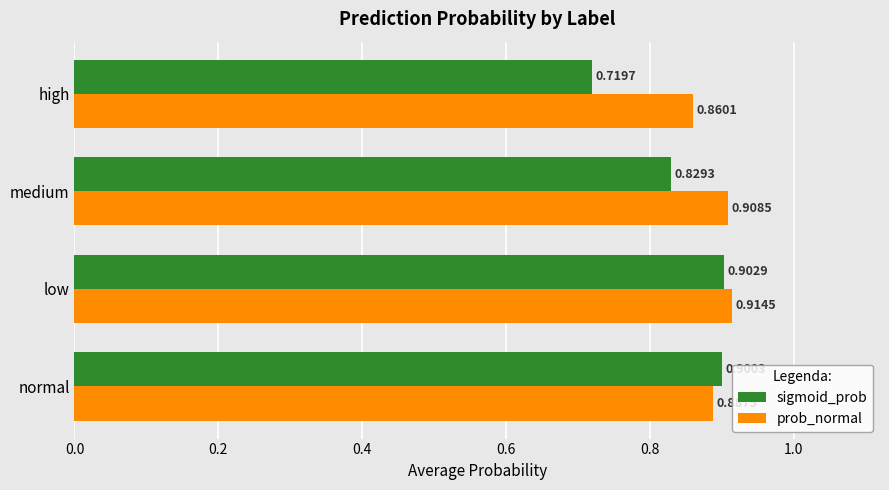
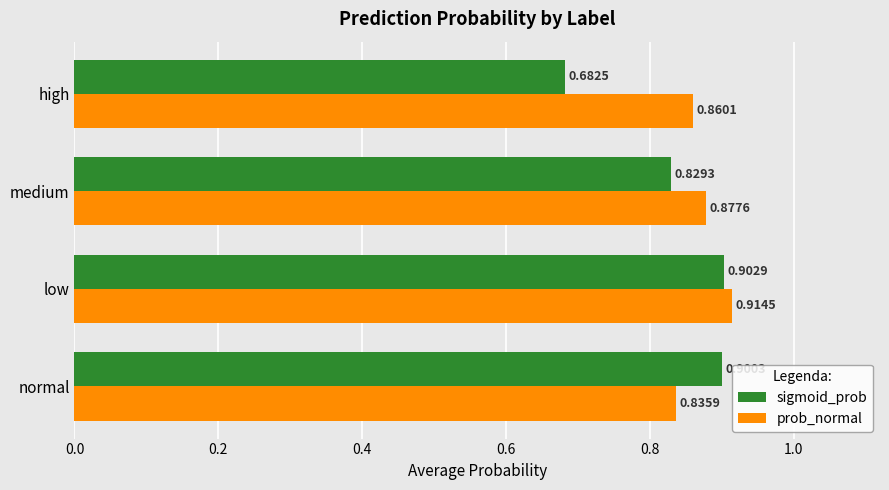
sigmoid_prob, high: 0.7197 -> 0.6825
prob_normal, medium: 0.9085 -> 0.8776
prob_normal, normal: 0.89 -> 0.84
